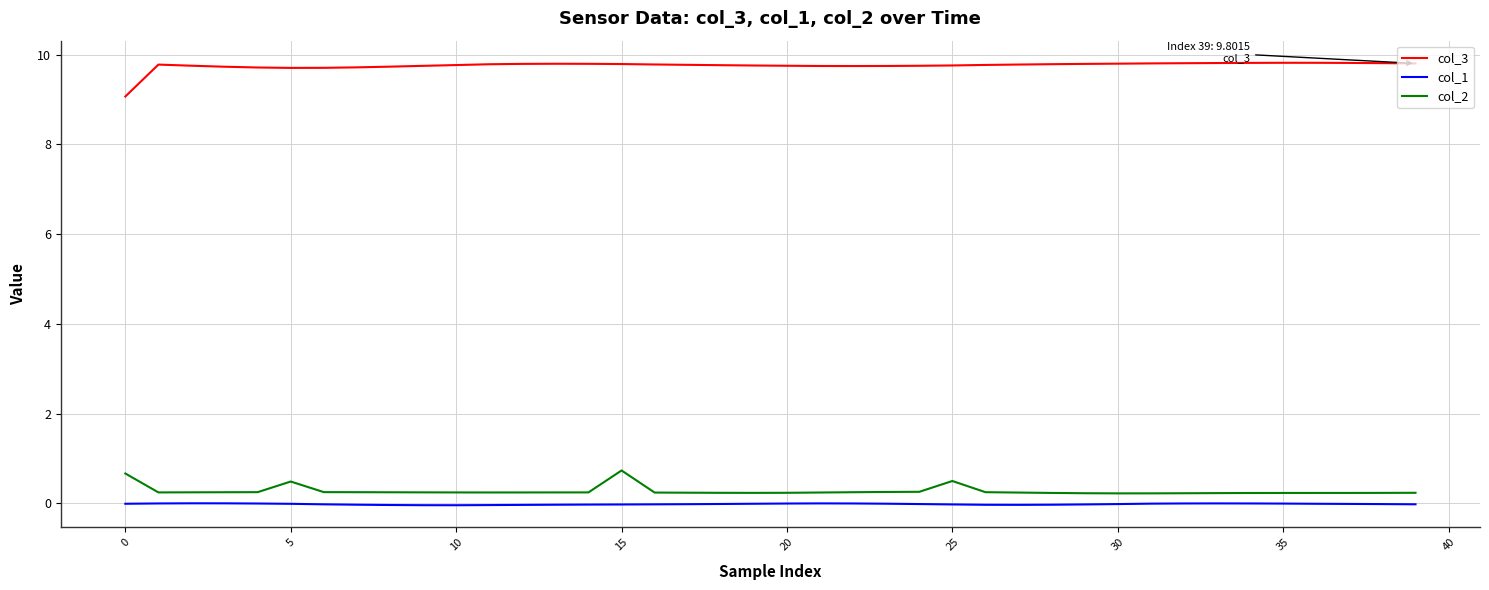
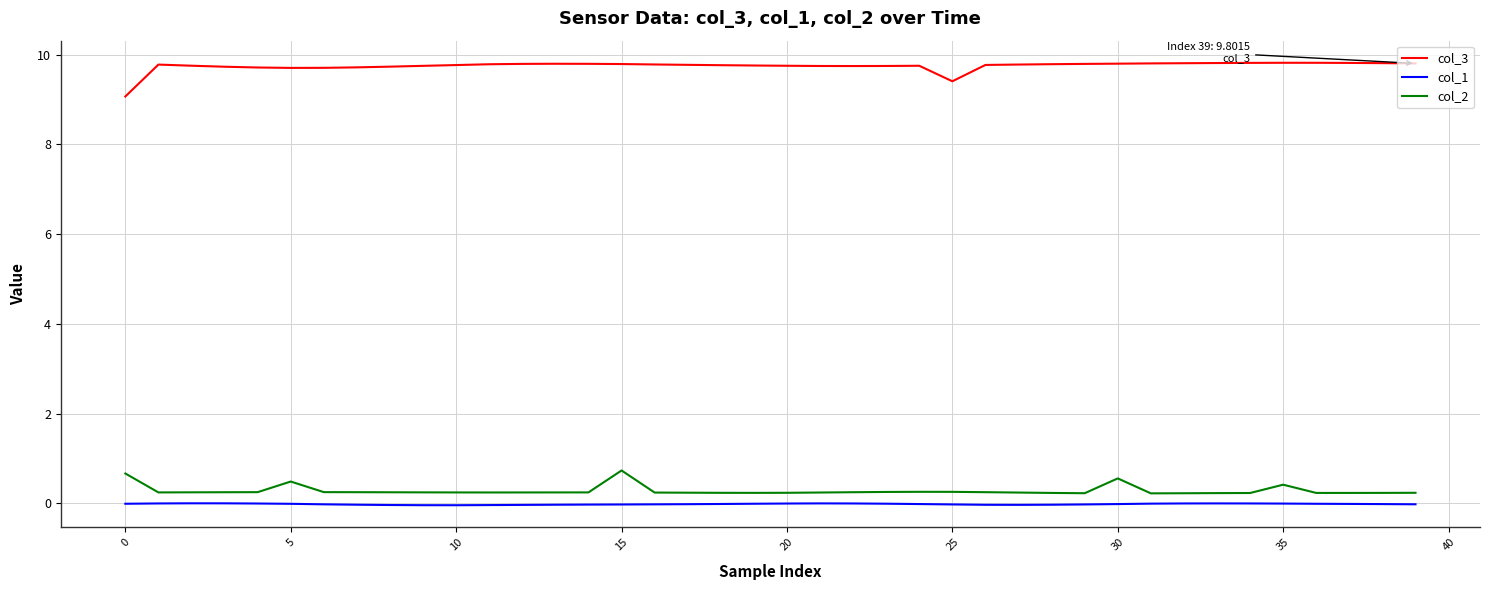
col_3, 25: 9.8 -> 9.4
col_2, 25: 0.5 -> 0.3
col_2, 30: 0.2 -> 0.6
col_2, 35: 0.2 -> 0.4
